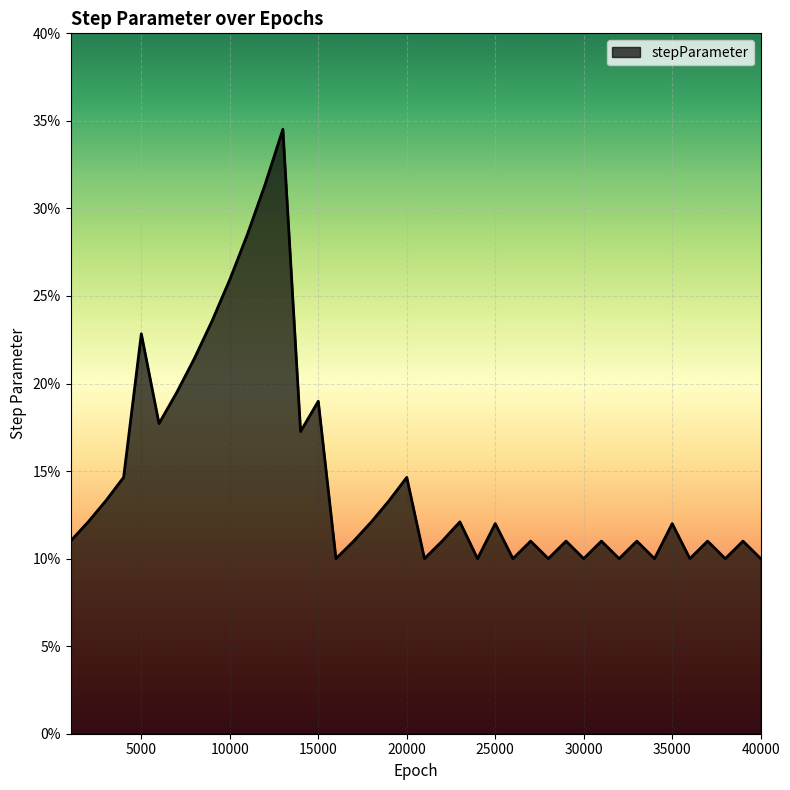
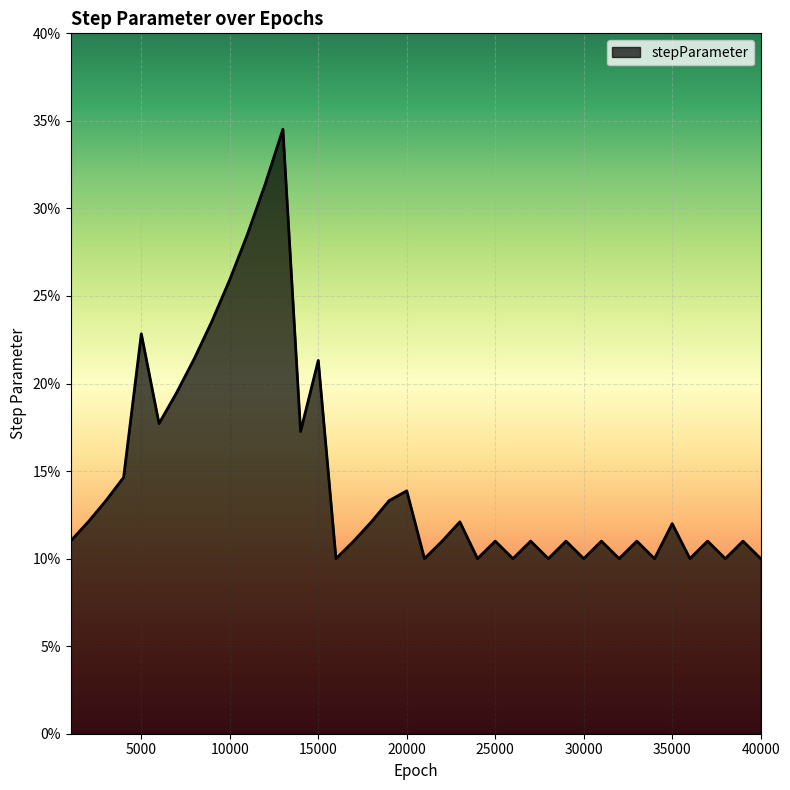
15000: 19.0% -> 21.3%
20000: 14.6% -> 13.9%
25000: 12.0% -> 11.0%
